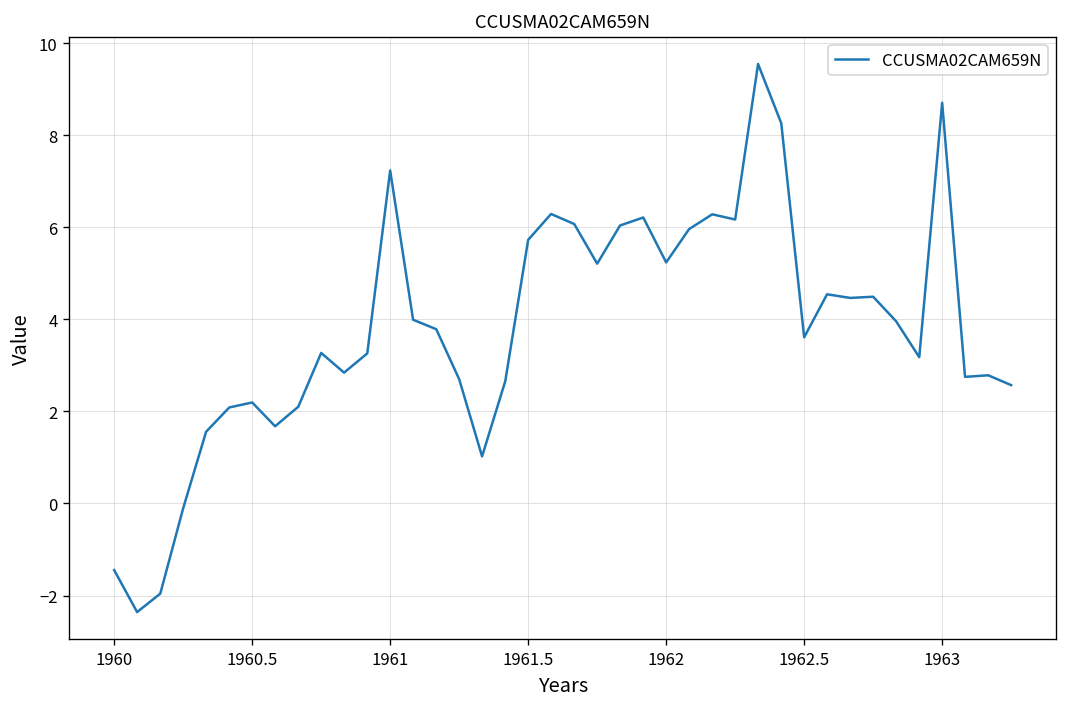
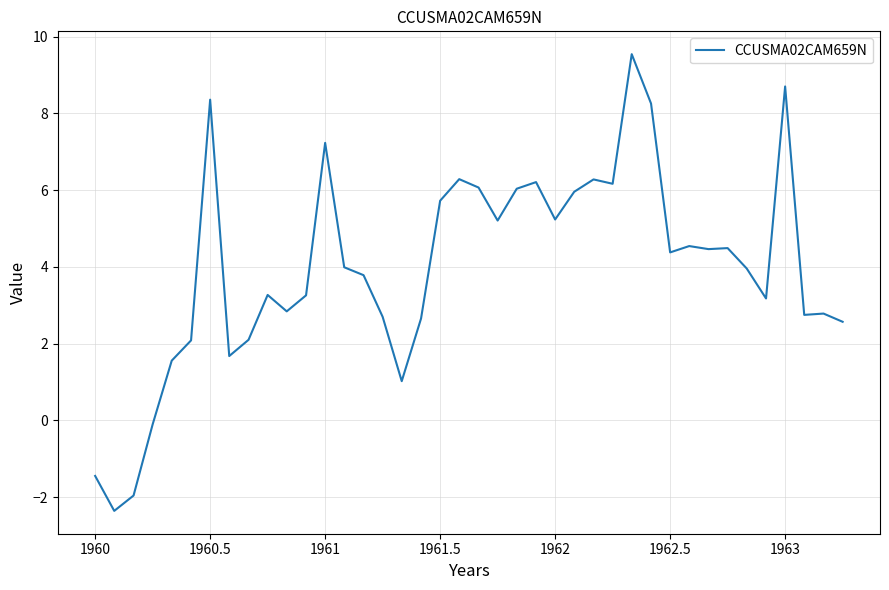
1960.5: 2.2 -> 8.4
1962.5: 3.6 -> 4.4
